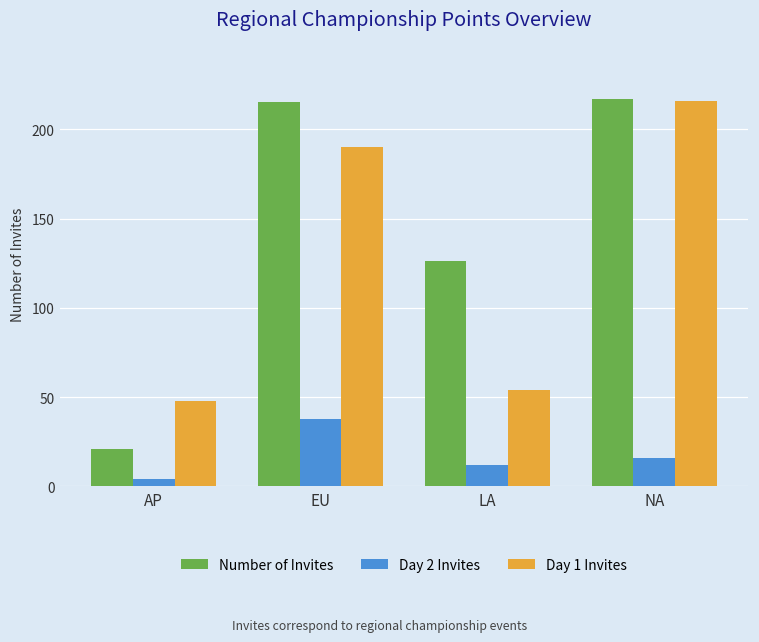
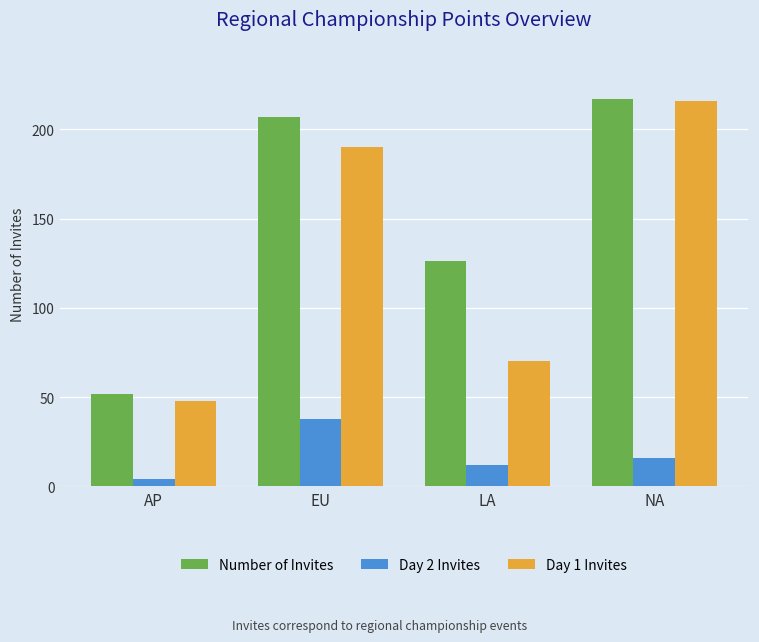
Number of Invites, AP: 21 -> 52
Number of Invites, EU: 215 -> 207
Day 1 Invites, LA: 54 -> 70
